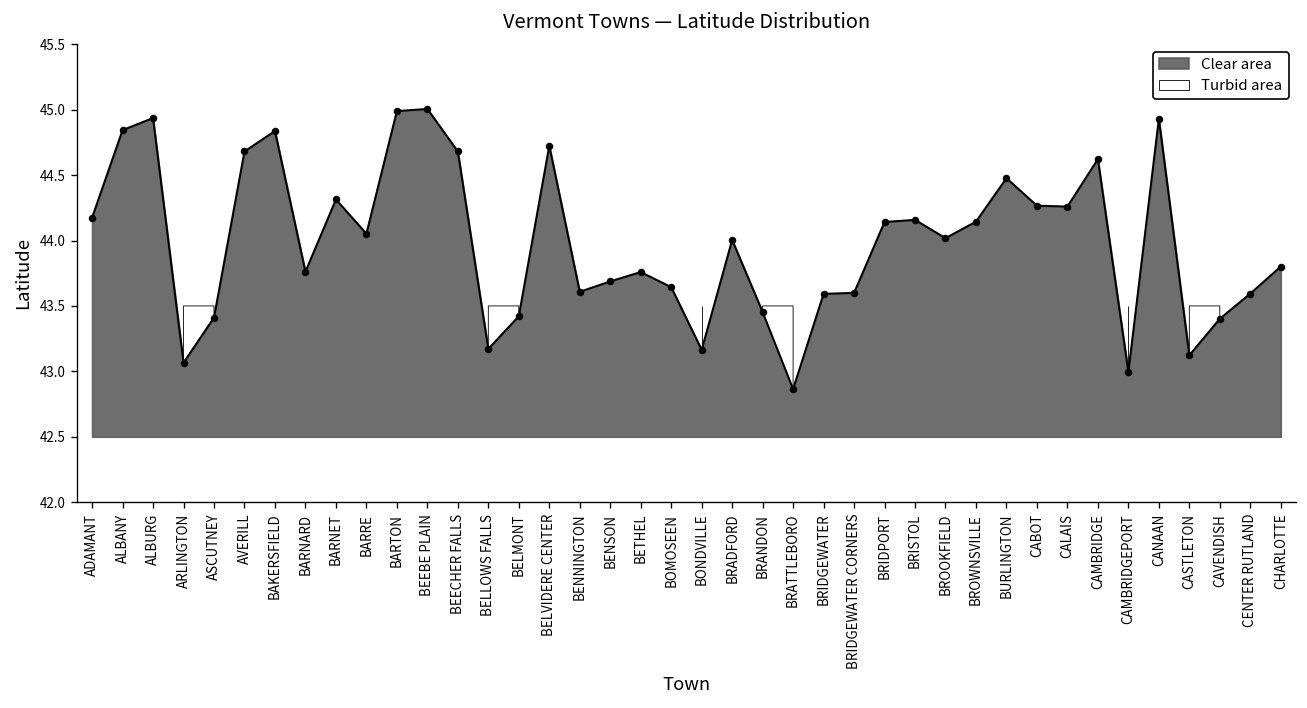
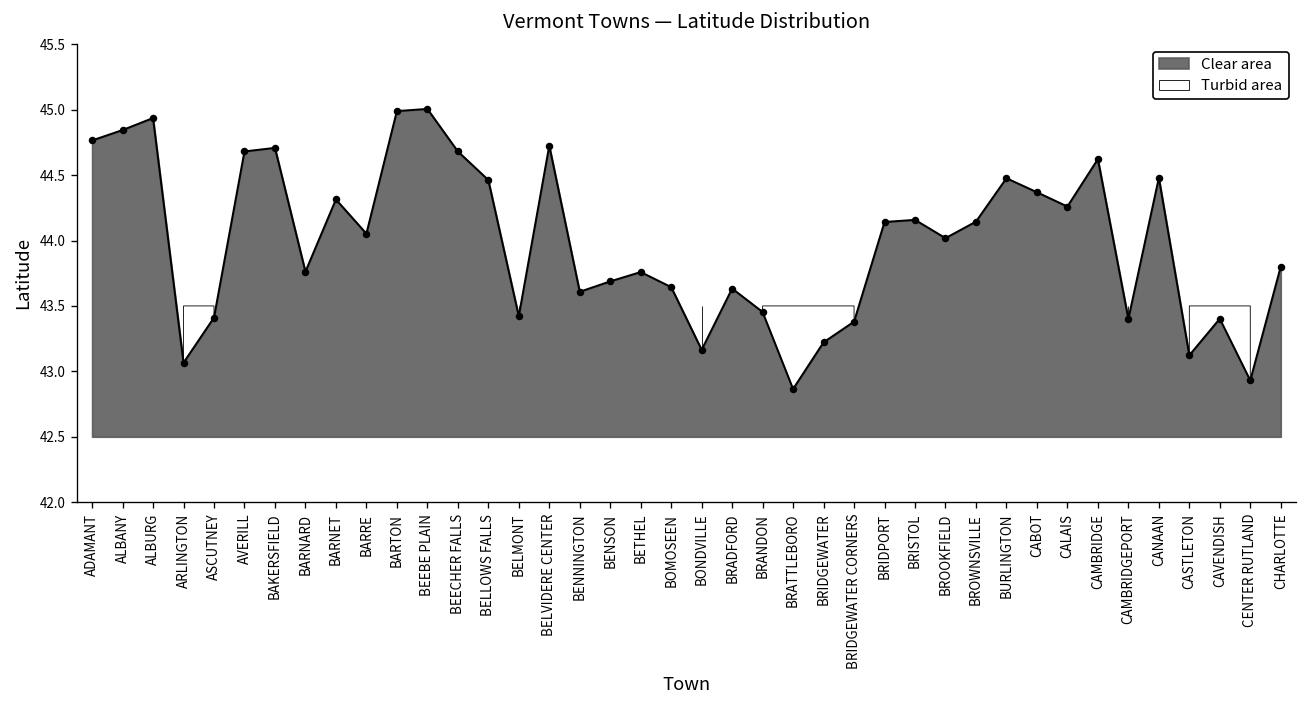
ADAMANT: 44.17 -> 44.76
BAKERSFIELD: 44.84 -> 44.71
BELLOWS FALLS: 43.17 -> 44.46
BRADFORD: 44.00 -> 43.63
BRIDGEWATER: 43.59 -> 43.22
BRIDGEWATER CORNERS: 43.60 -> 43.38
CABOT: 44.27 -> 44.37
CAMBRIDGEPORT: 42.99 -> 43.40
CANAAN: 44.93 -> 44.48
CENTER RUTLAND: 43.59 -> 42.93
